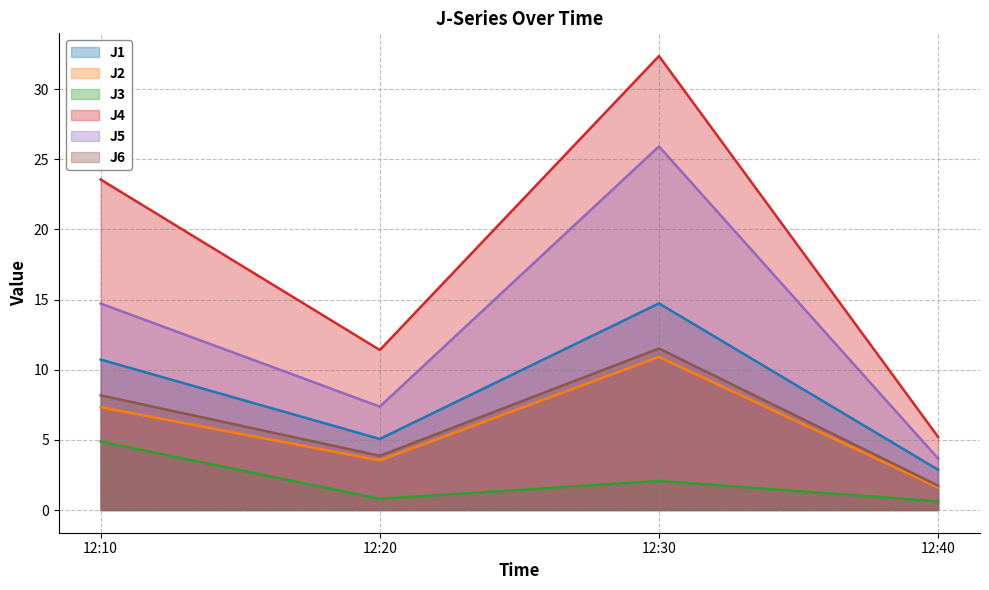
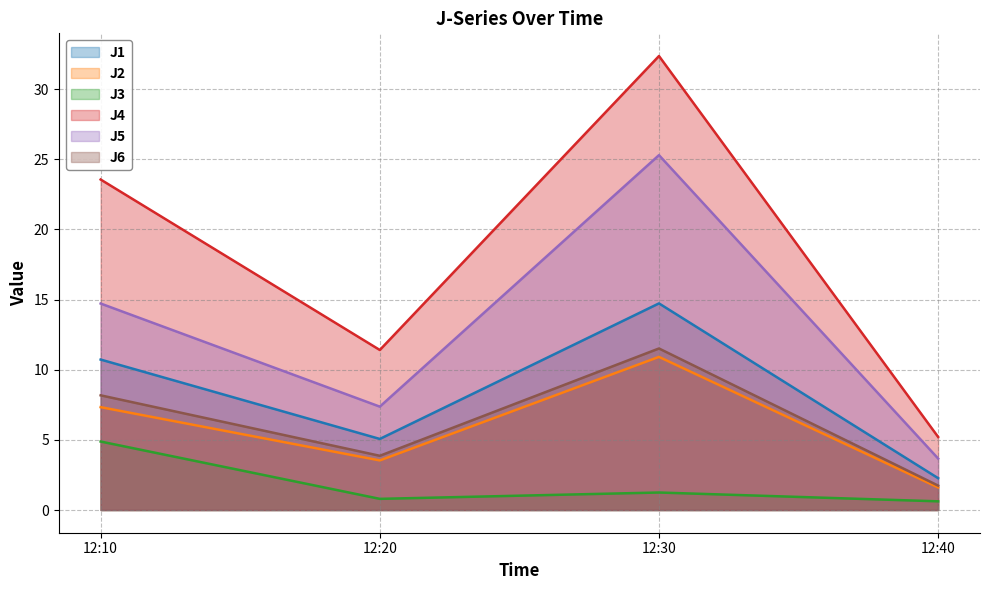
J3, 12:30: 2.1 -> 1.2
J5, 12:30: 25.9 -> 25.3
J1, 12:40: 2.9 -> 2.3
